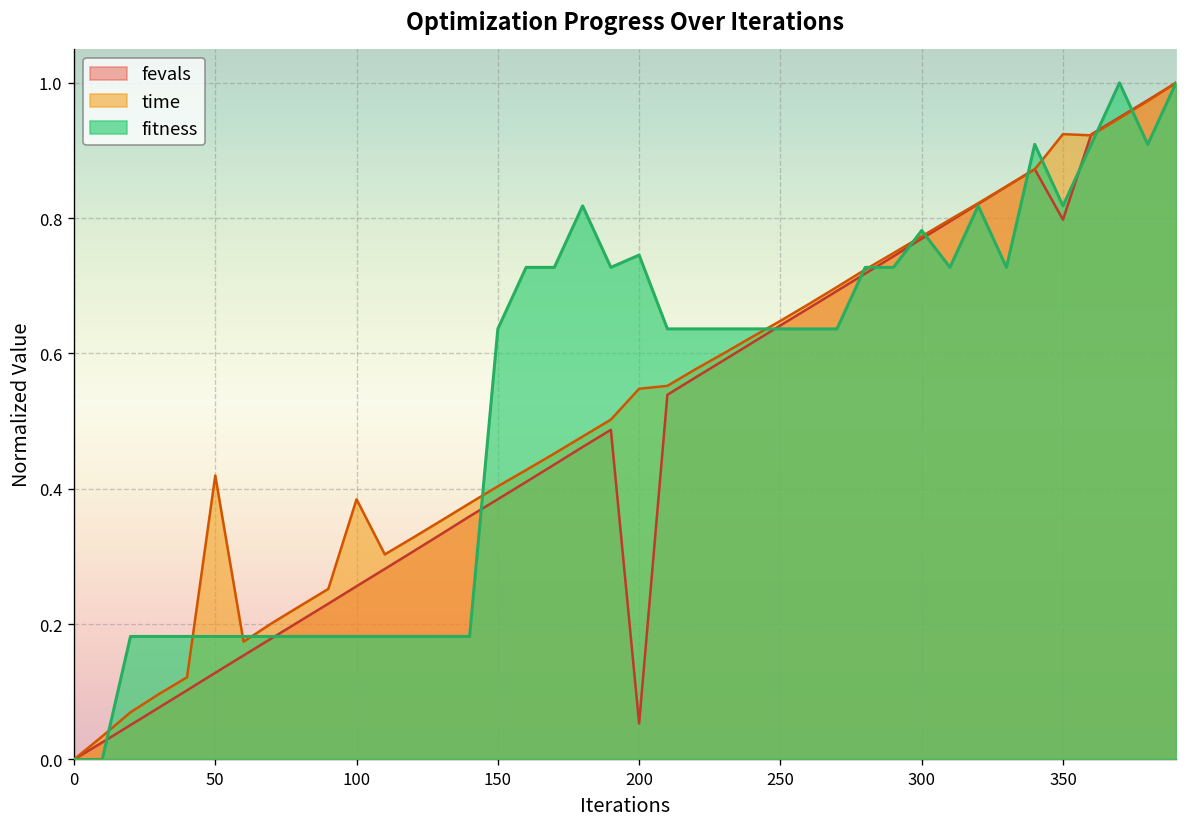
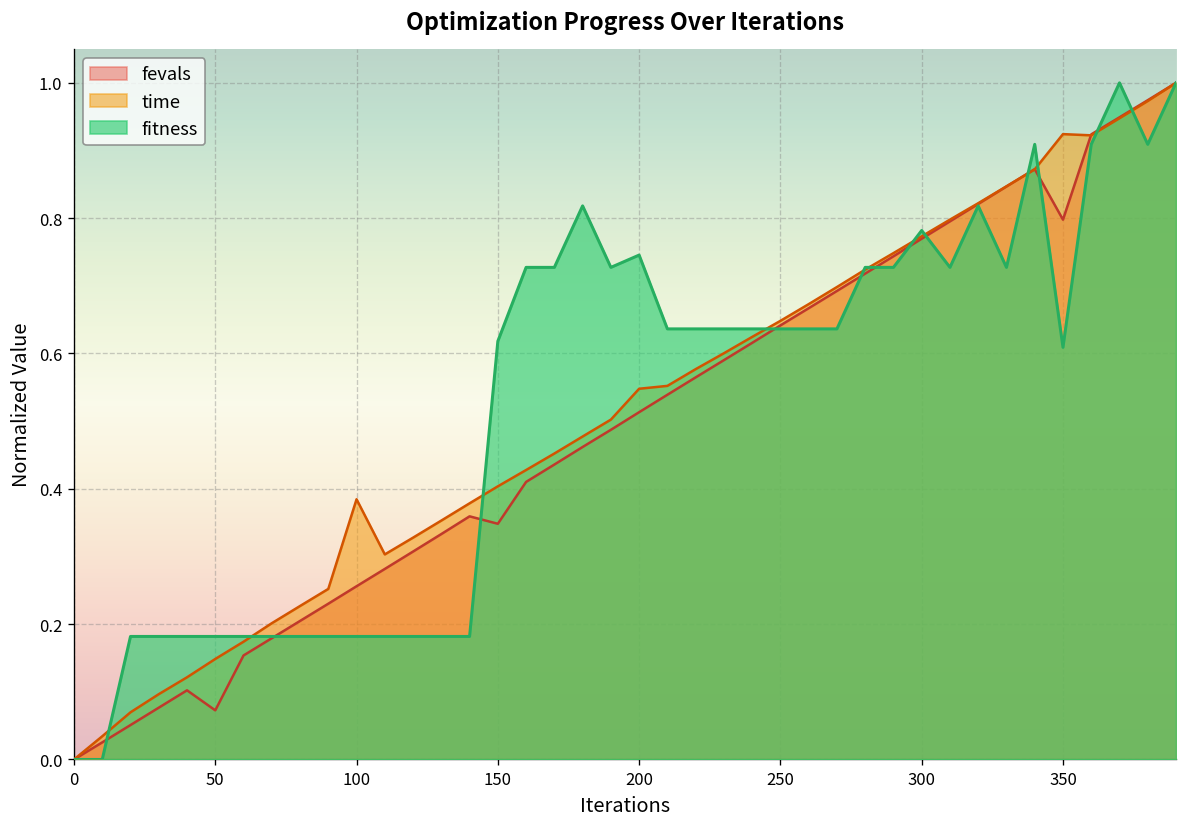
fevals, 50: 0.13 -> 0.07
time, 50: 0.42 -> 0.15
fevals, 150: 0.38 -> 0.35
fitness, 150: 0.64 -> 0.62
fevals, 200: 0.05 -> 0.51
fitness, 350: 0.82 -> 0.61
